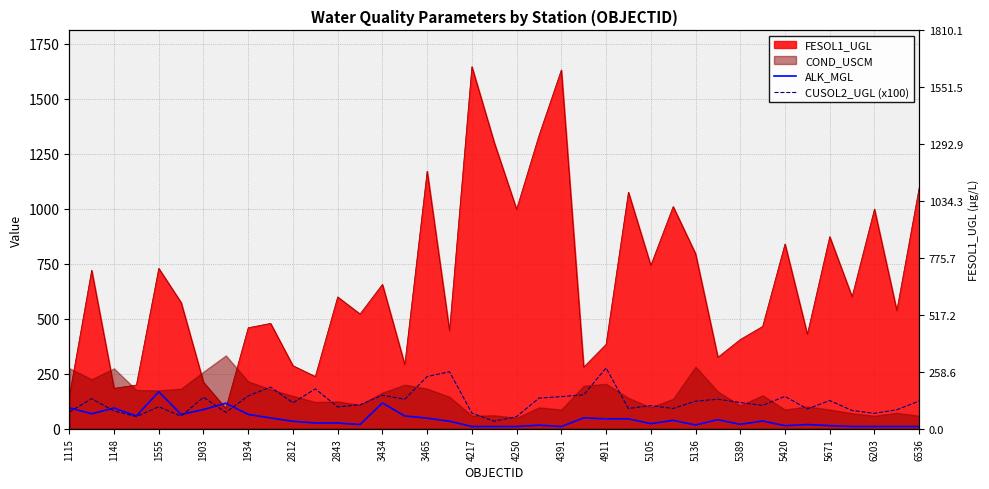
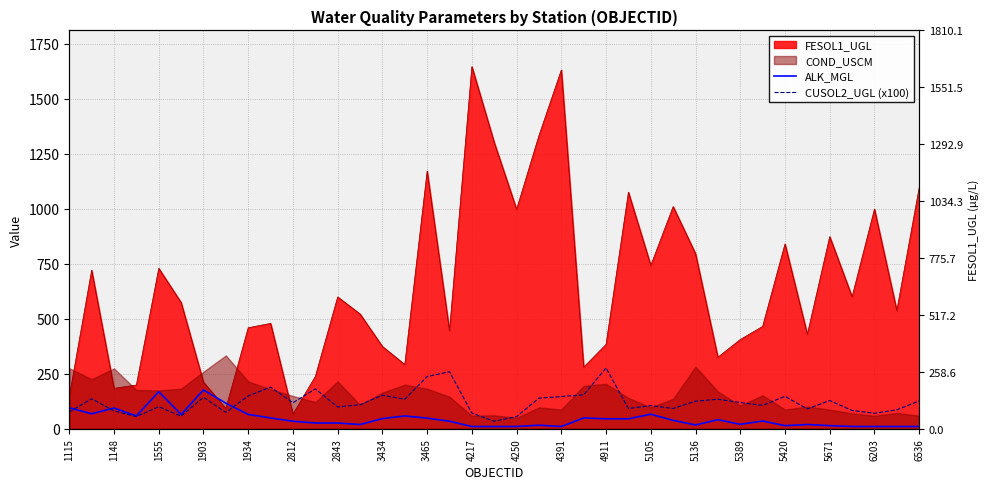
ALK_MGL, 1903: 90 -> 180
FESOL1_UGL, 2812: 290 -> 70
COND_USCM, 2843: 120 -> 220
FESOL1_UGL, 3434: 660 -> 370
ALK_MGL, 3434: 120 -> 50
ALK_MGL, 5105: 20 -> 70
